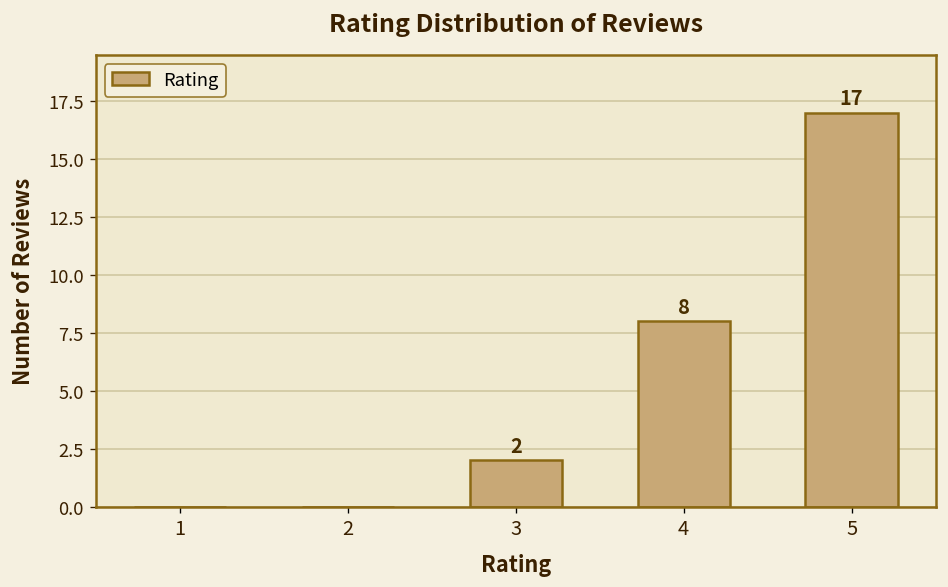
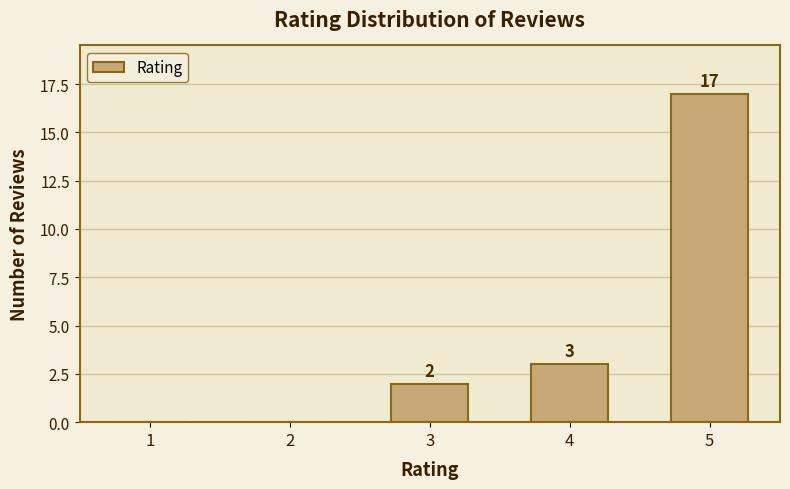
4: 8 -> 3
